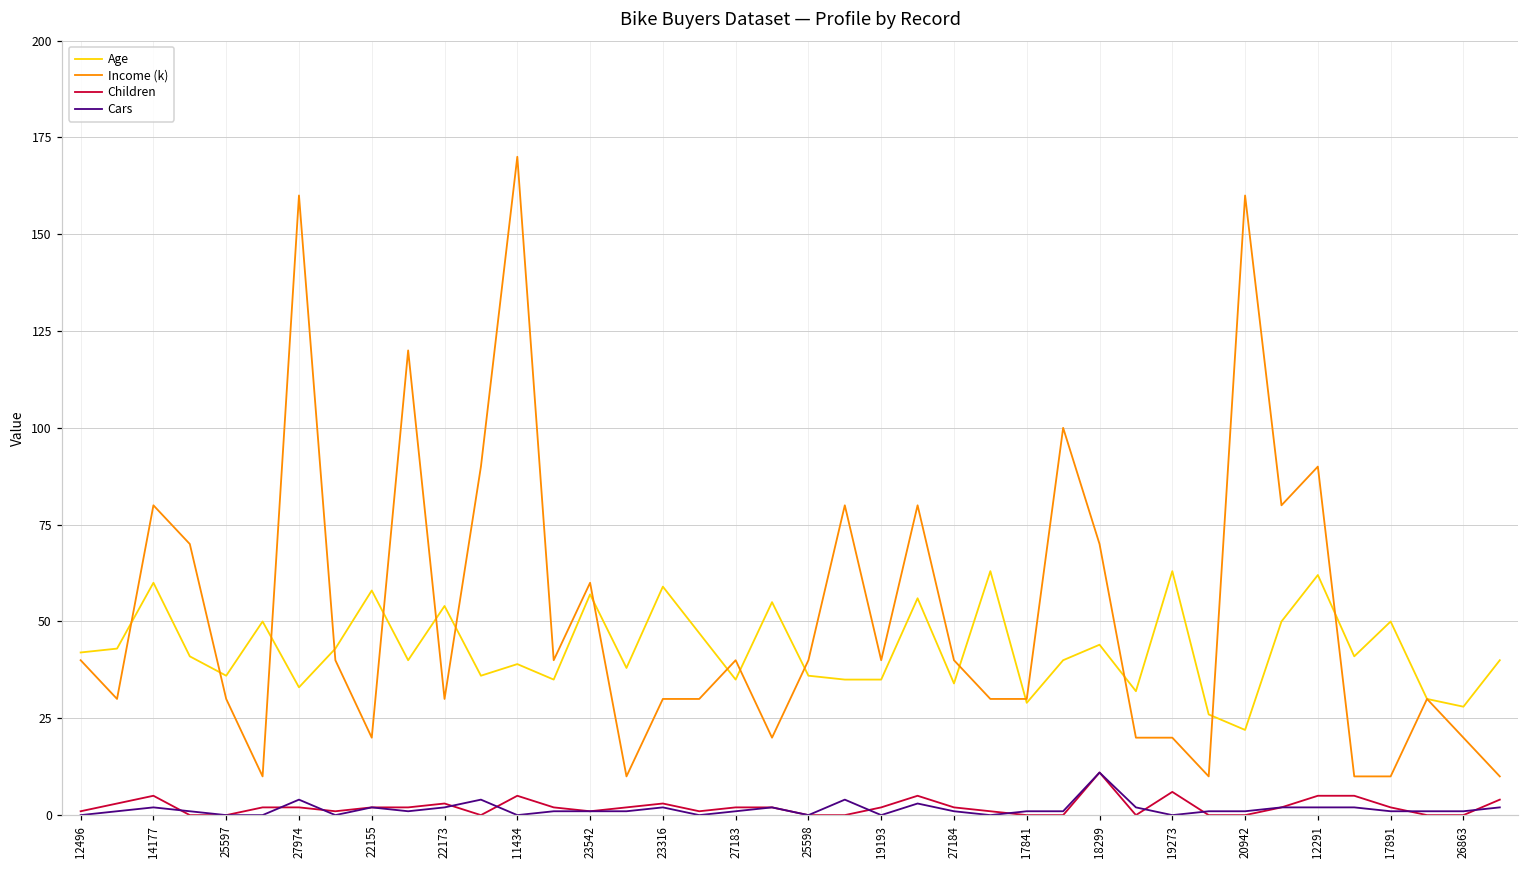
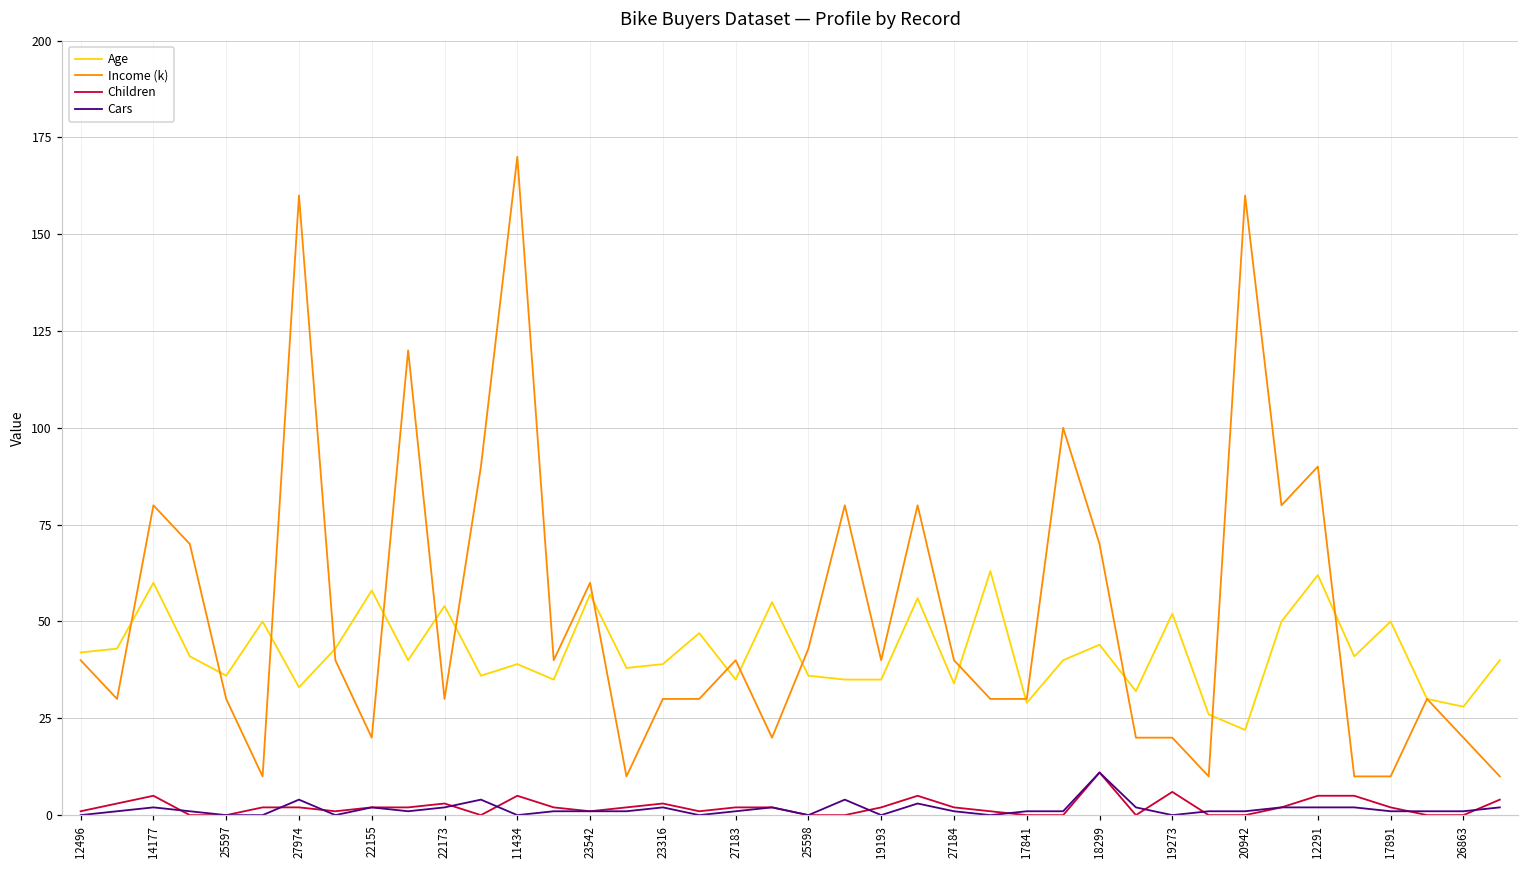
Age, 23316: 59 -> 39
Income (k), 25598: 40 -> 43
Age, 19273: 63 -> 52
